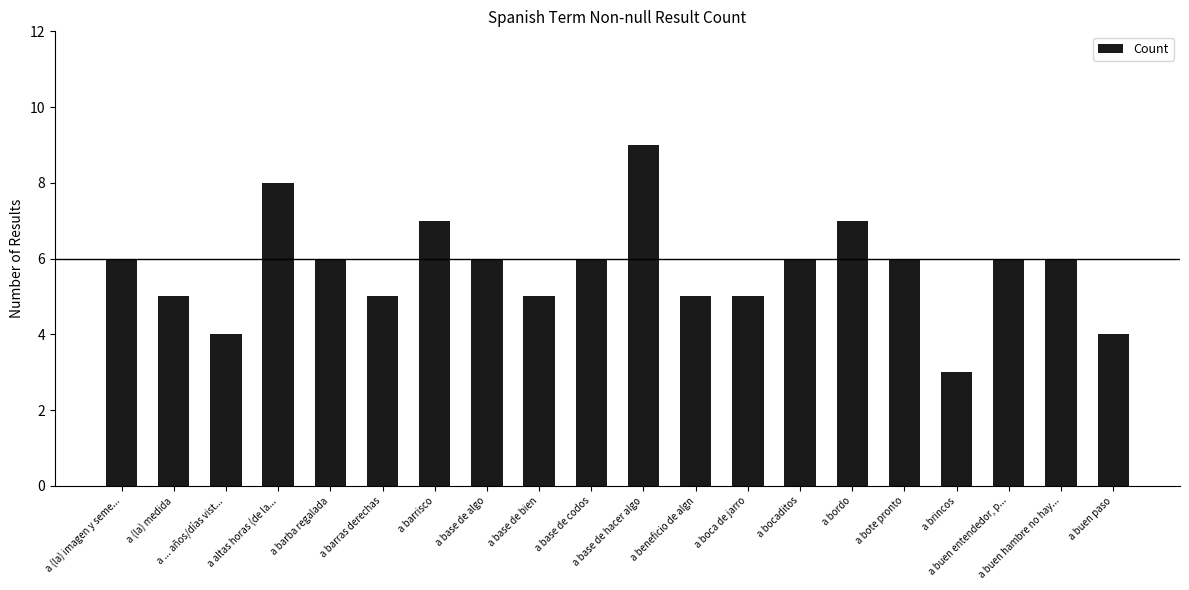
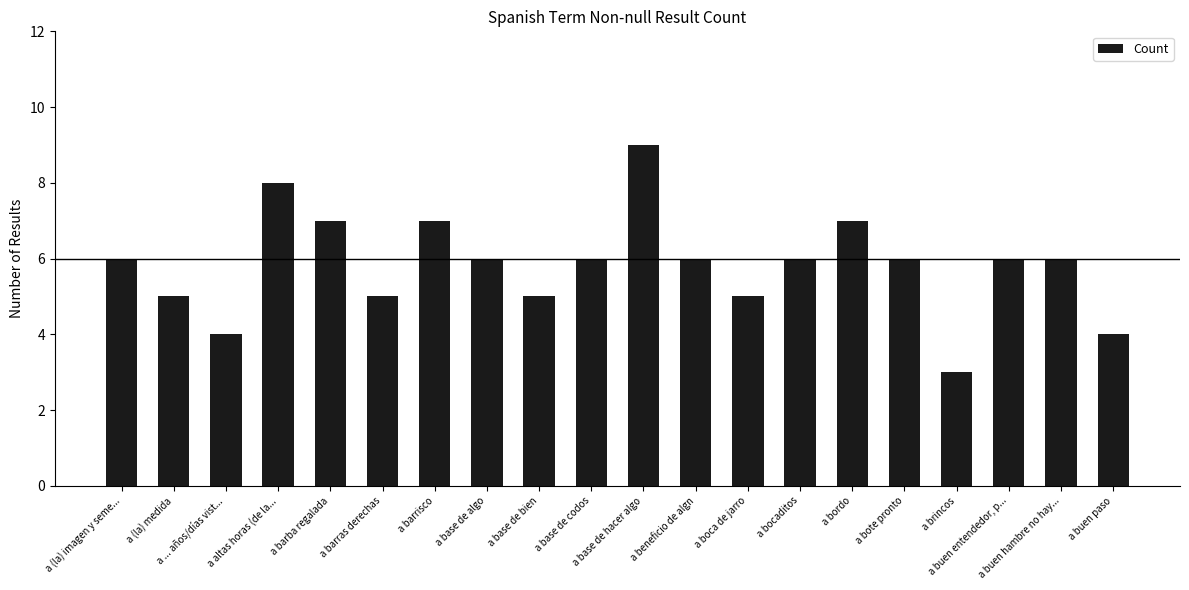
a barba regalada: 6 -> 7
a beneficio de algn: 5 -> 6
